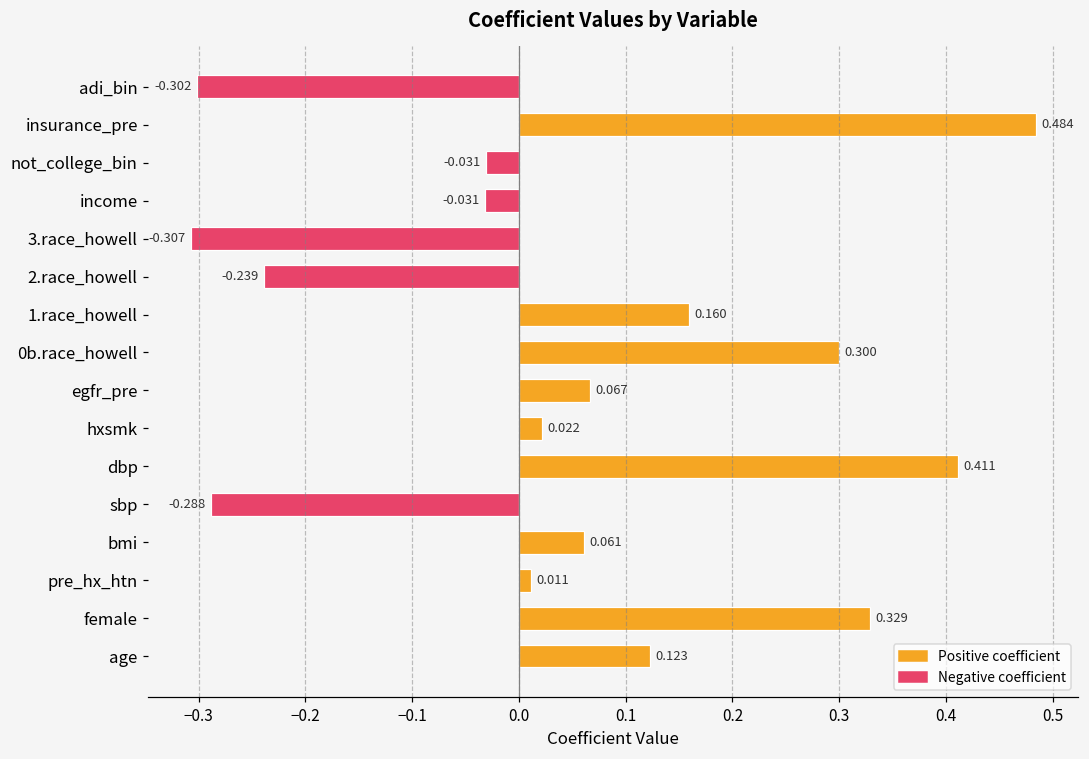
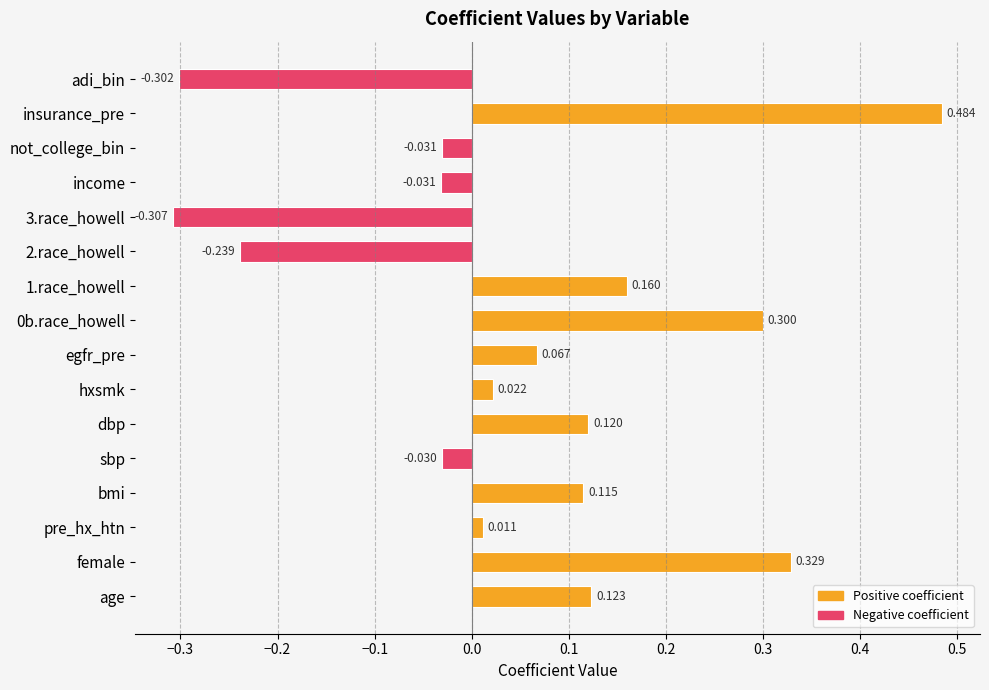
Positive coefficient, dbp: 0.411 -> 0.120
Negative coefficient, sbp: -0.288 -> -0.030
Positive coefficient, bmi: 0.061 -> 0.115
